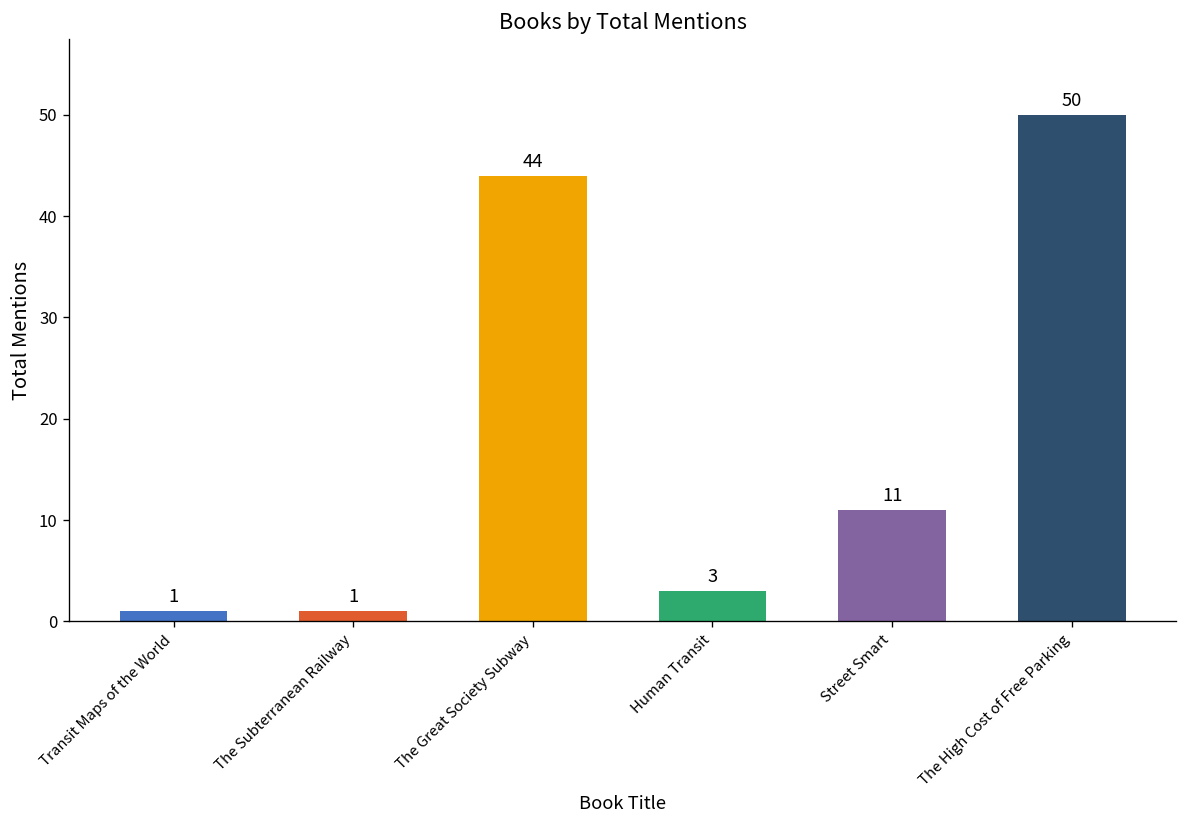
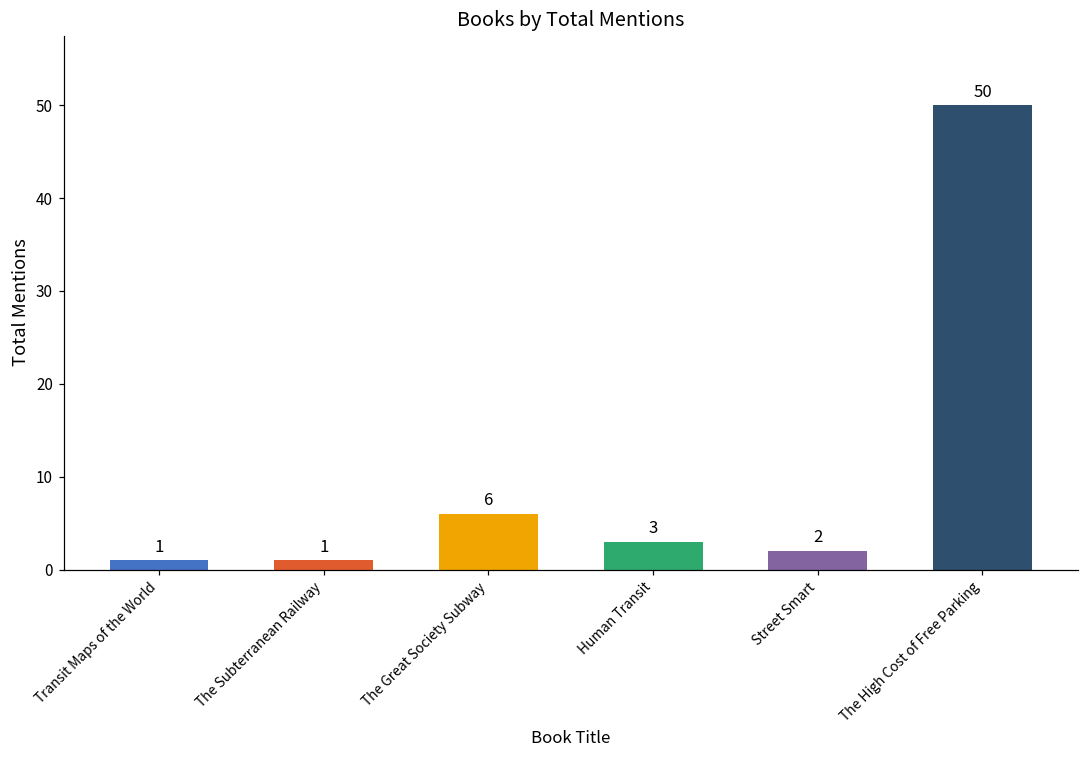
The Great Society Subway: 44 -> 6
Street Smart: 11 -> 2
